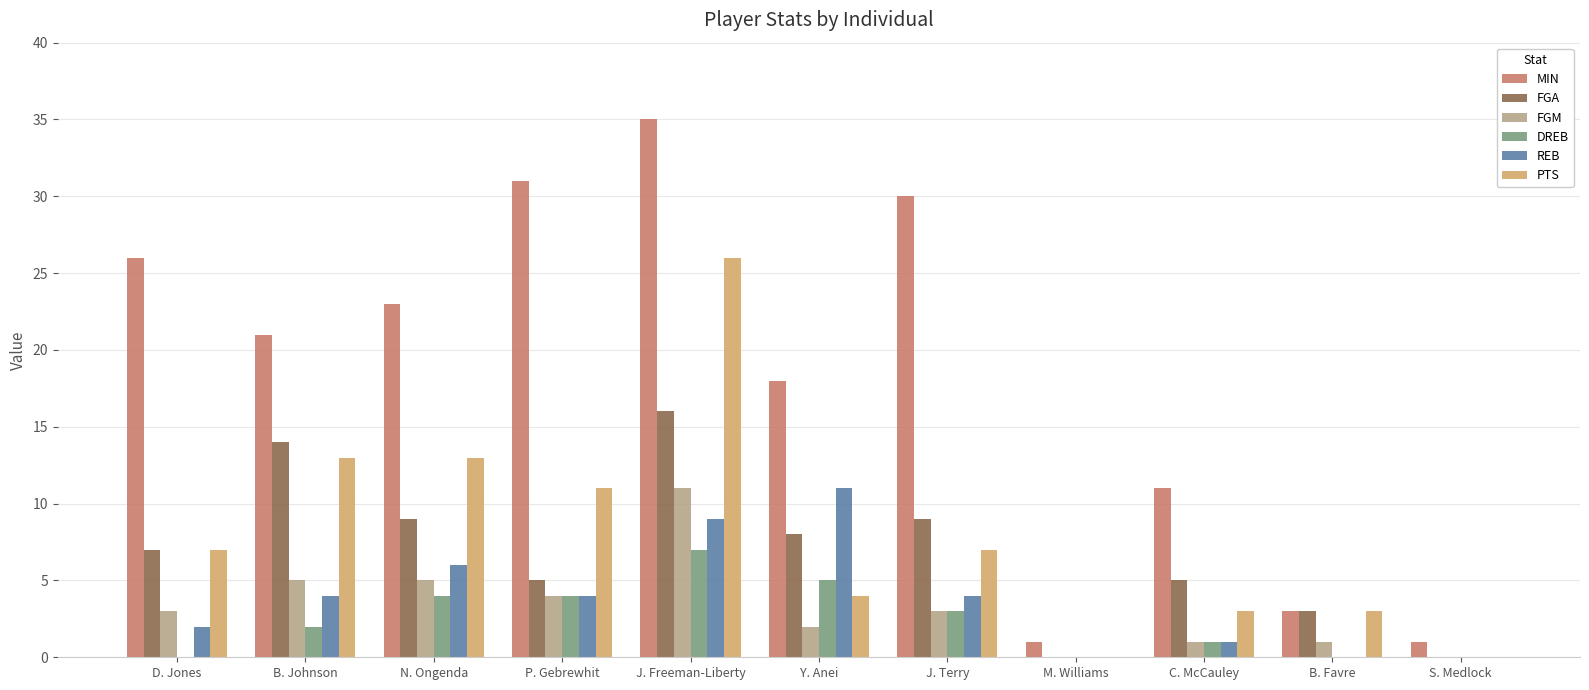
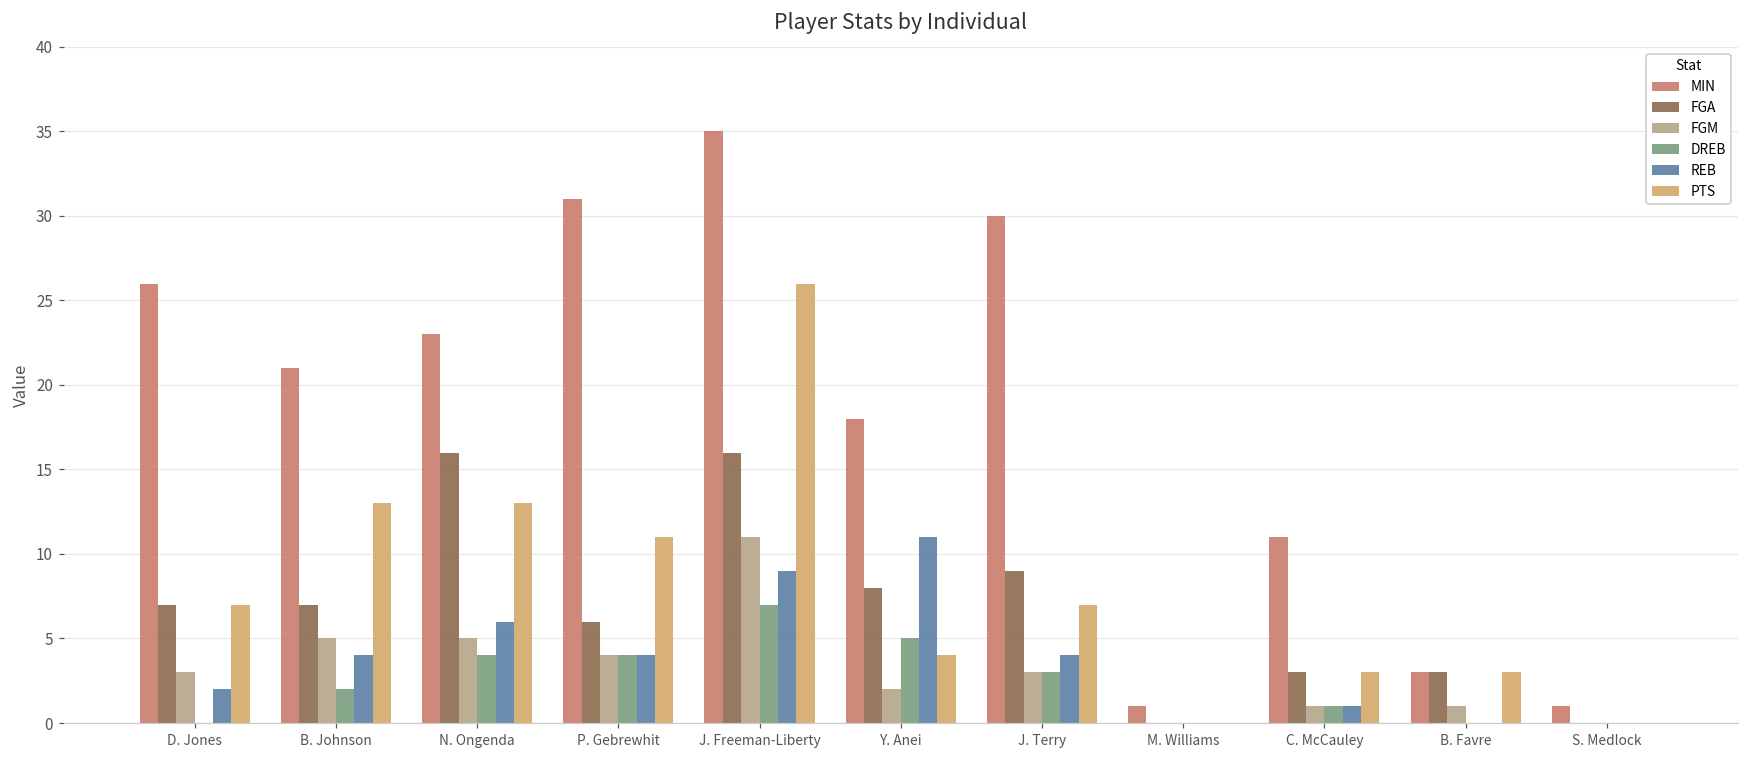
FGA, B. Johnson: 14 -> 7
FGA, N. Ongenda: 9 -> 16
FGA, P. Gebrewhit: 5 -> 6
FGA, C. McCauley: 5 -> 3
